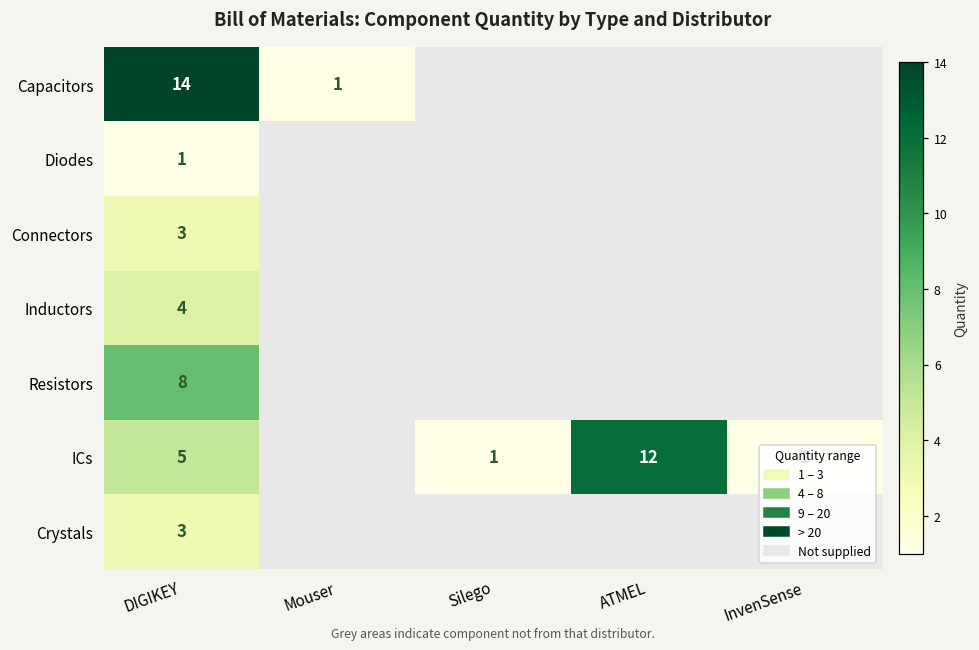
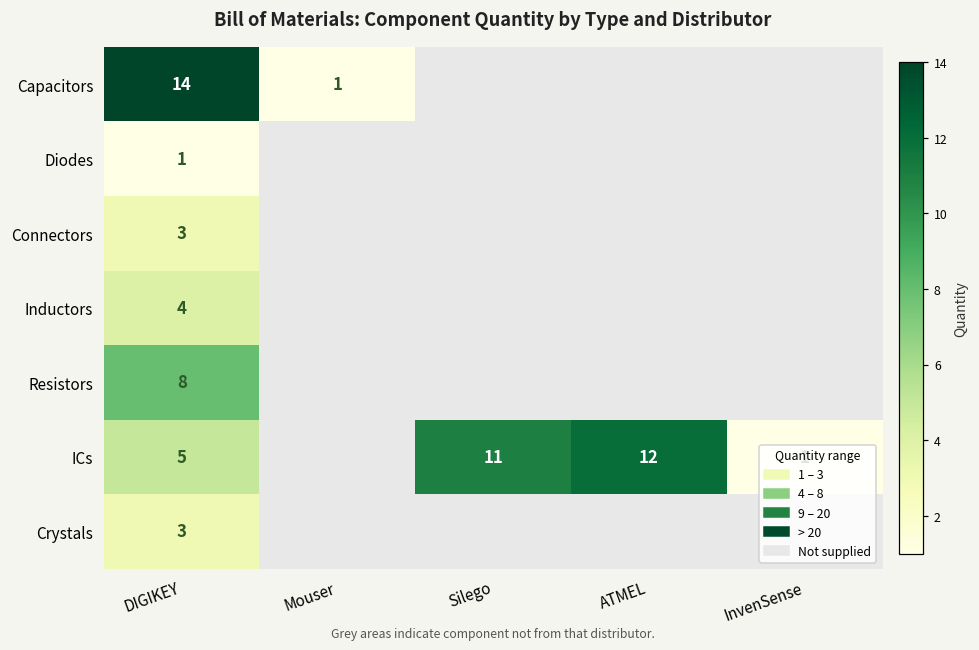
ICs, Silego: 1 -> 11
